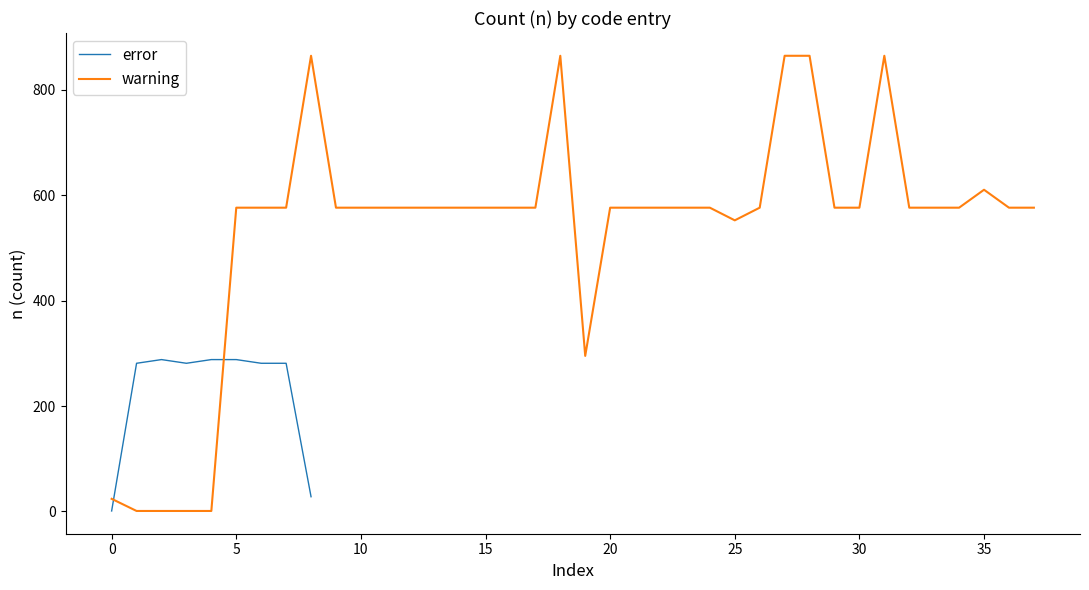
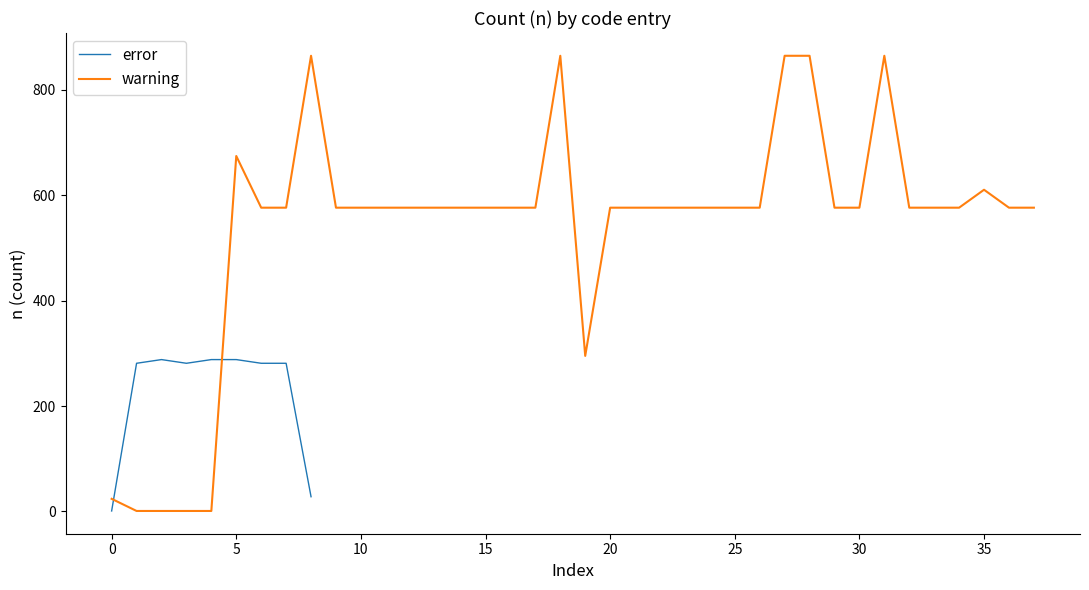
warning, 5: 580 -> 670
warning, 25: 550 -> 580
